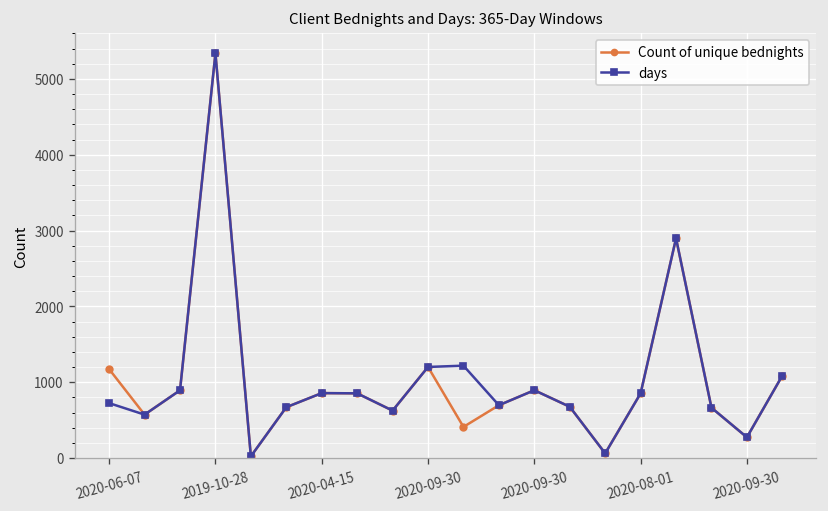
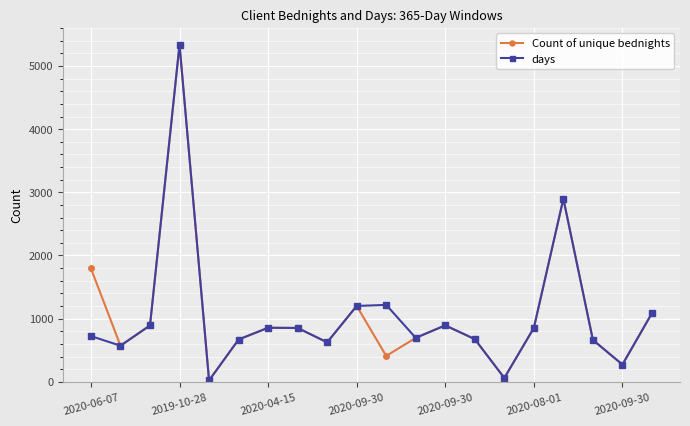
Count of unique bednights, 2020-06-07: 1200 -> 1800
